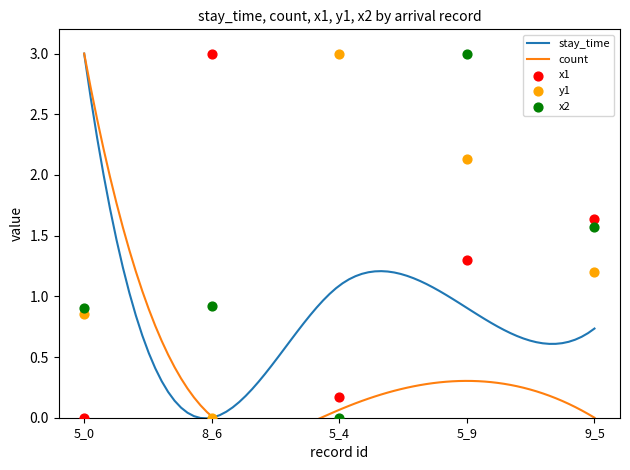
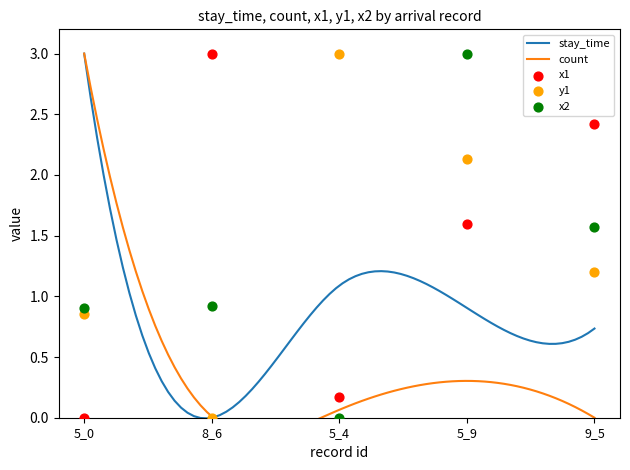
x1, 5_9: 1.30 -> 1.59
x1, 9_5: 1.63 -> 2.42
